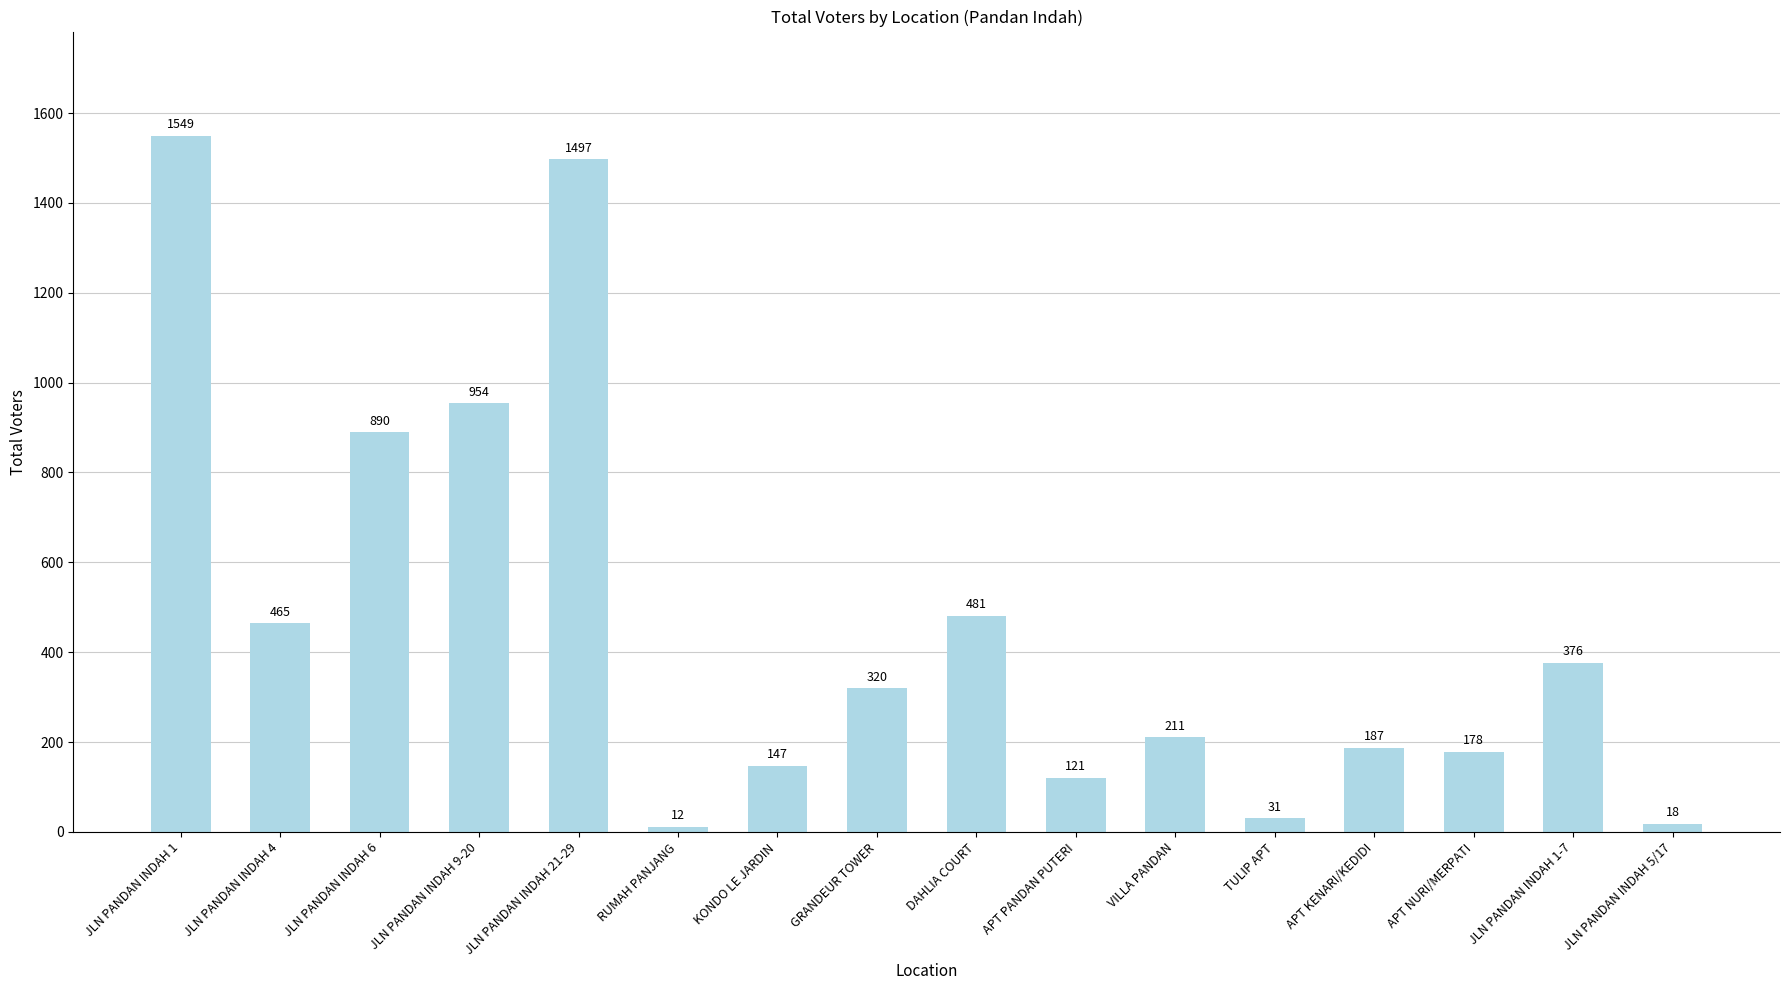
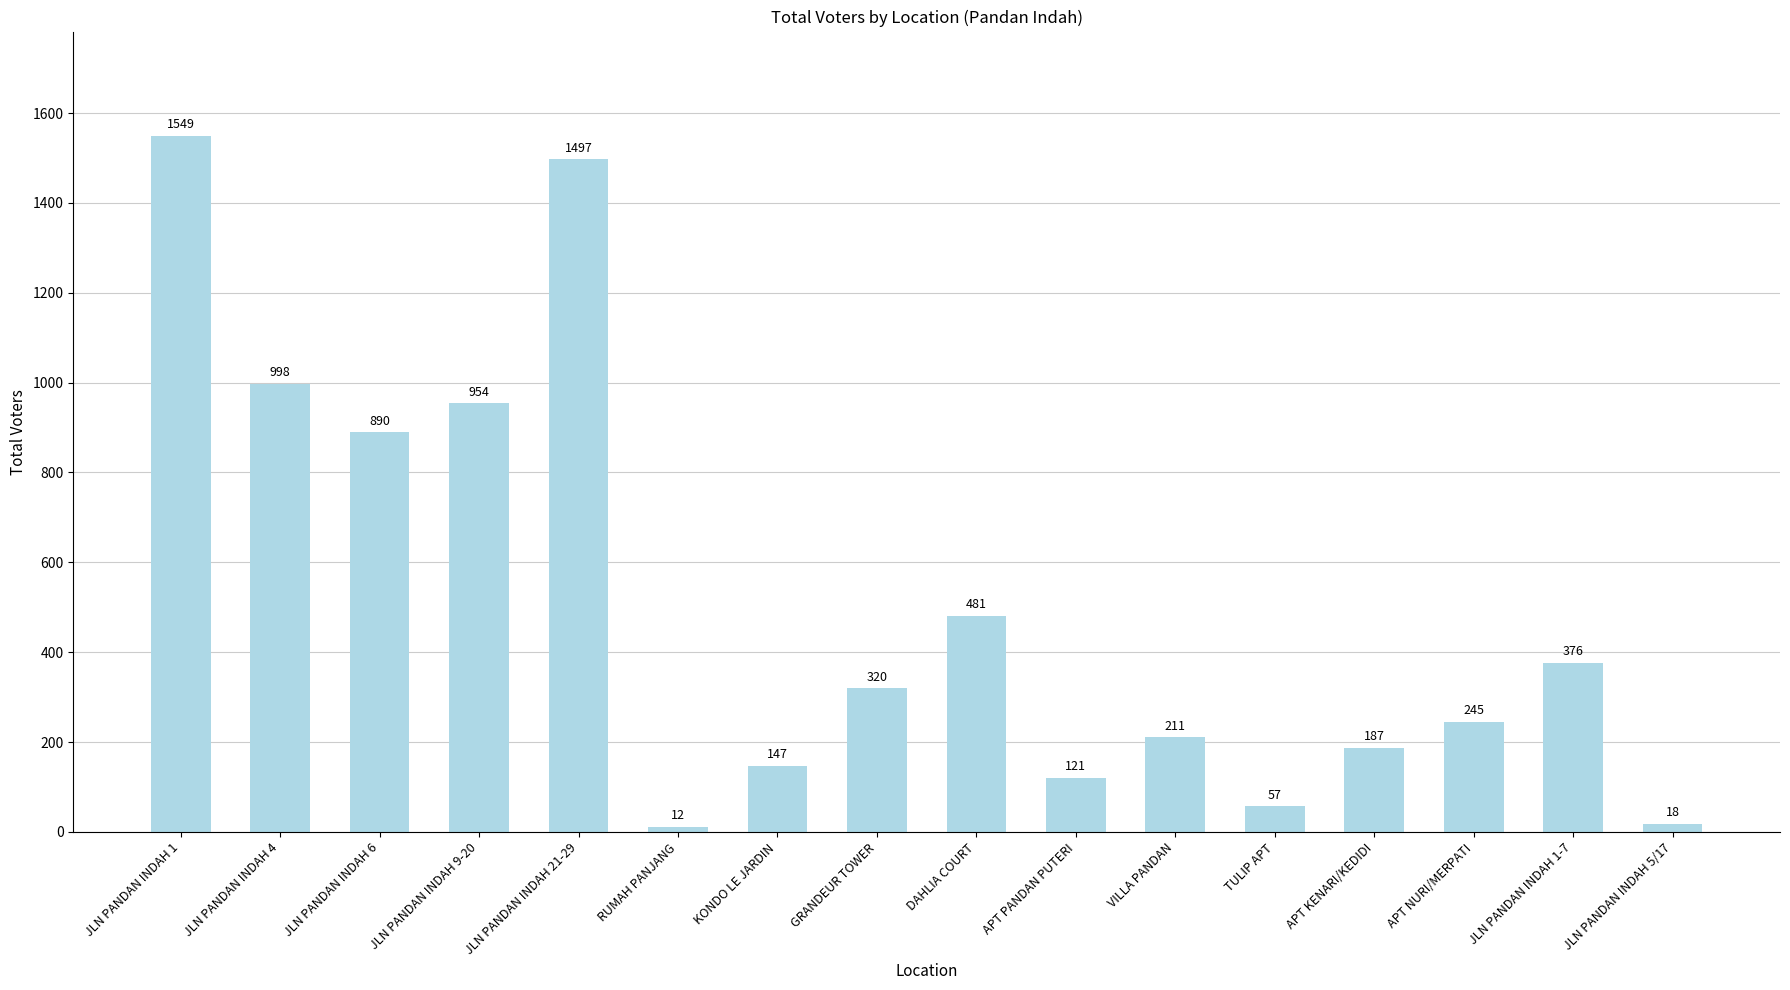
JLN PANDAN INDAH 4: 465 -> 998
TULIP APT: 31 -> 57
APT NURI/MERPATI: 178 -> 245
